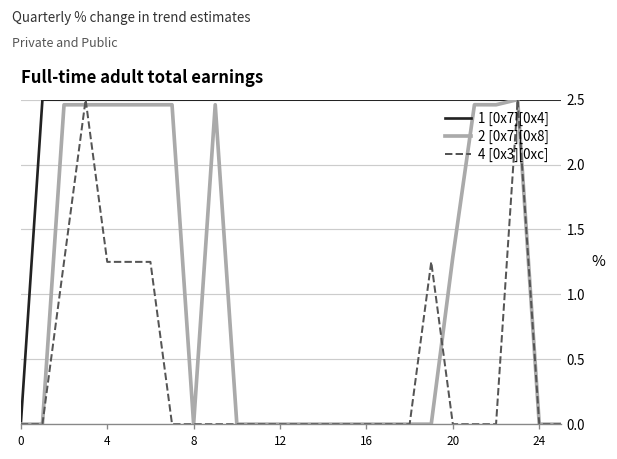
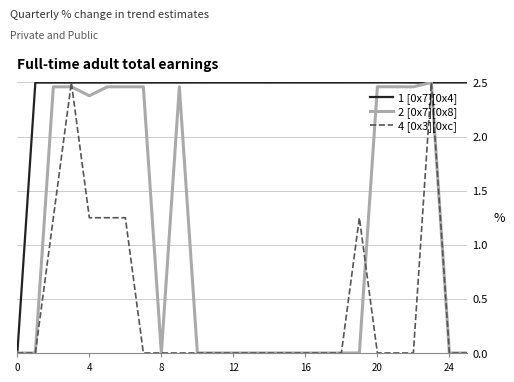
2 [0x7][0x8], 4: 2.46 -> 2.38
2 [0x7][0x8], 20: 1.29 -> 2.46
